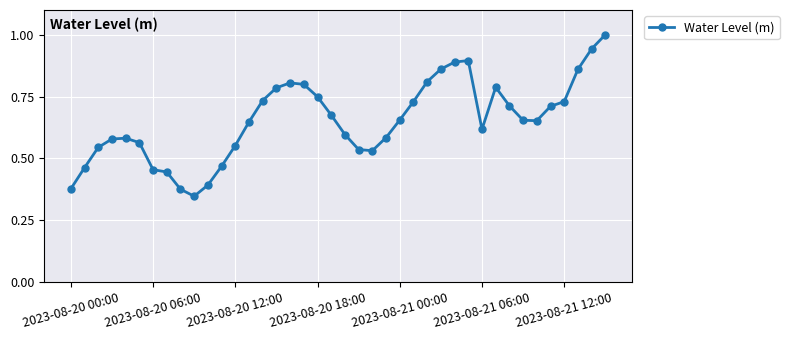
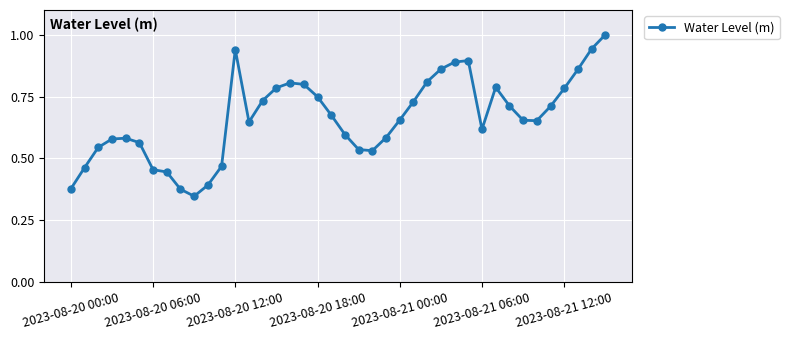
2023-08-20 12:00: 0.55 -> 0.94
2023-08-21 12:00: 0.73 -> 0.78
